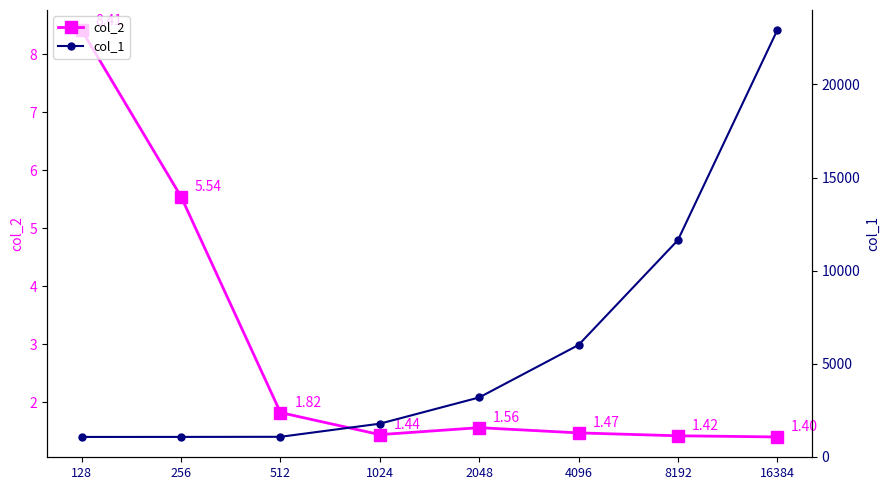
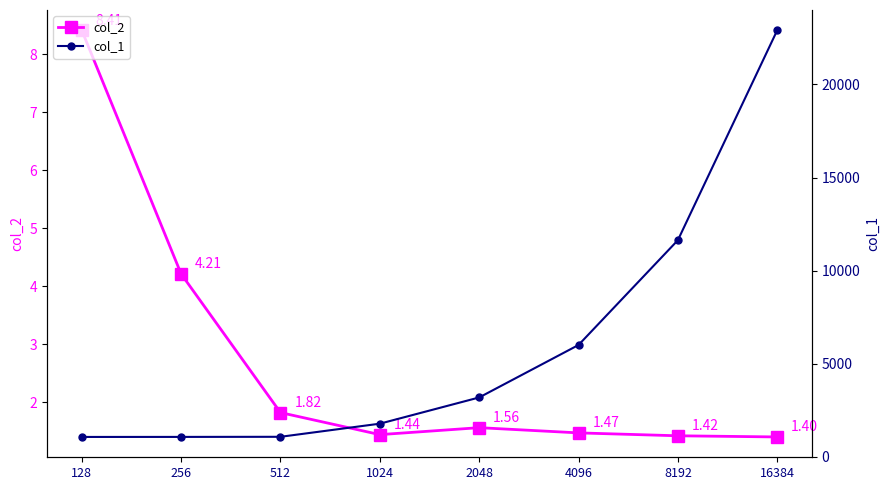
col_2, 256: 5.54 -> 4.21
